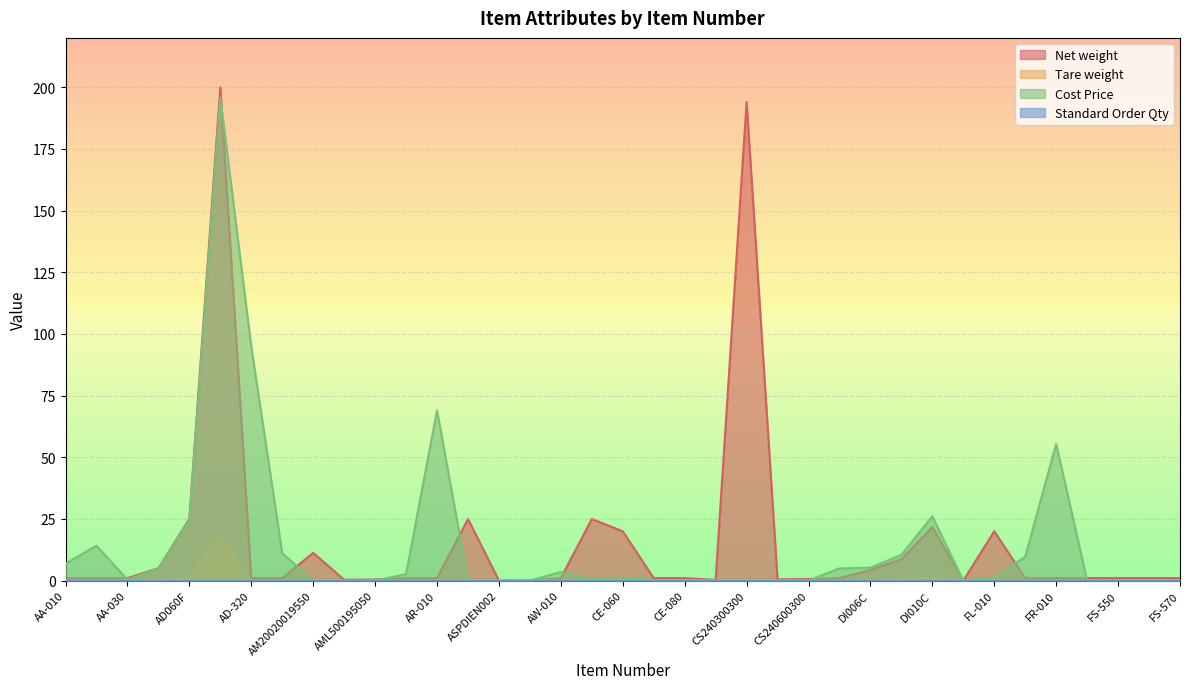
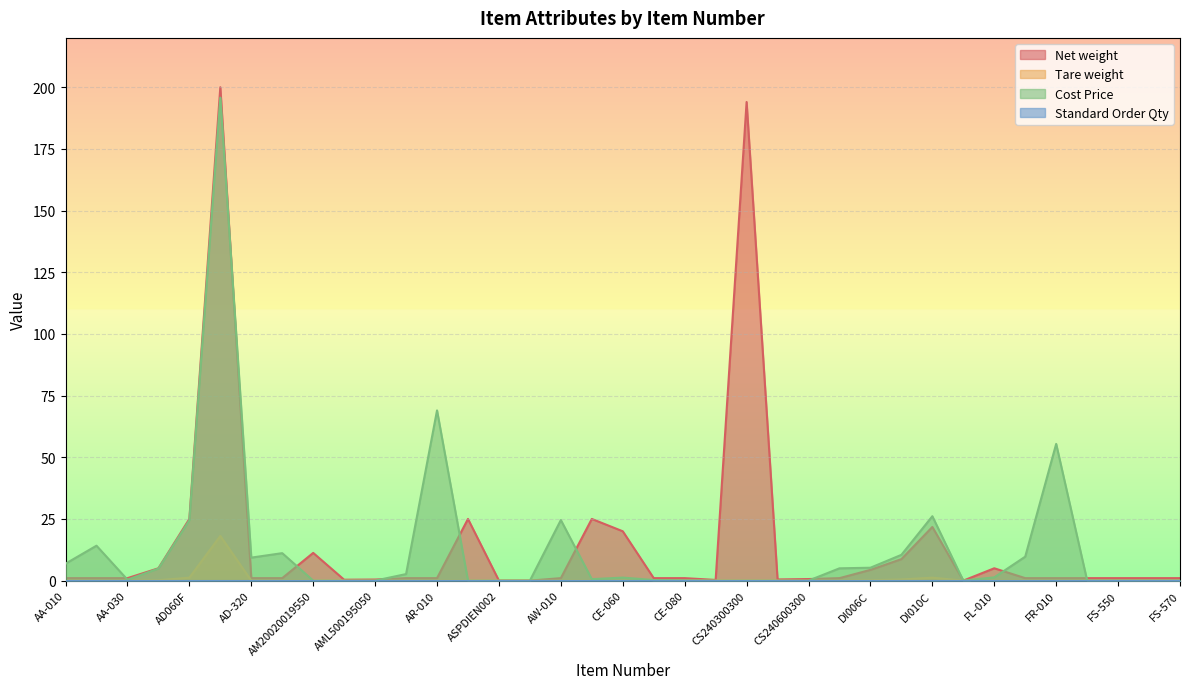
Cost Price, AD-320: 95 -> 9
Cost Price, AW-010: 3 -> 25
Net weight, FL-010: 20 -> 5
